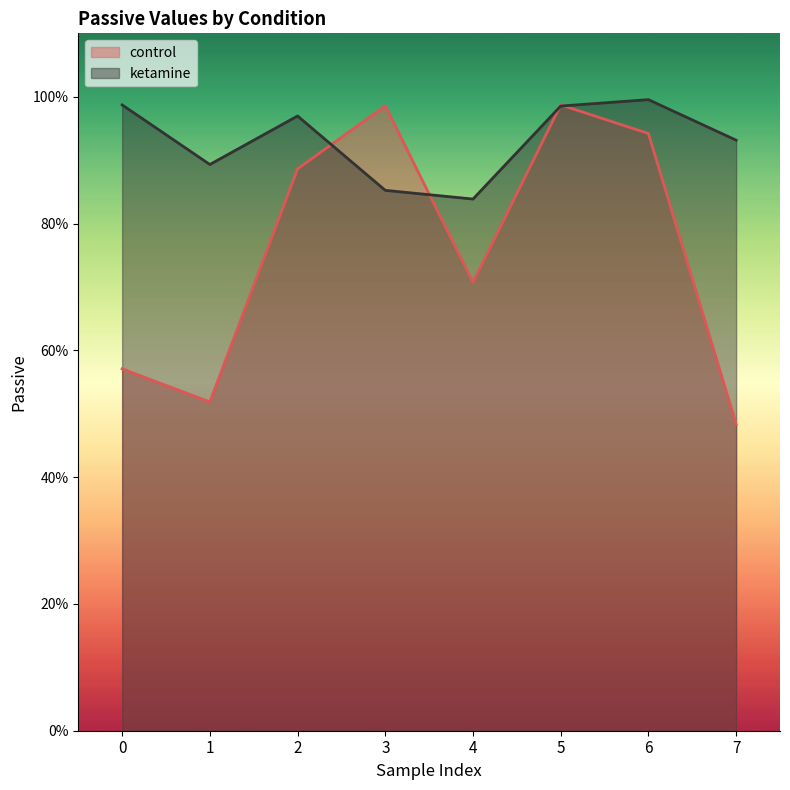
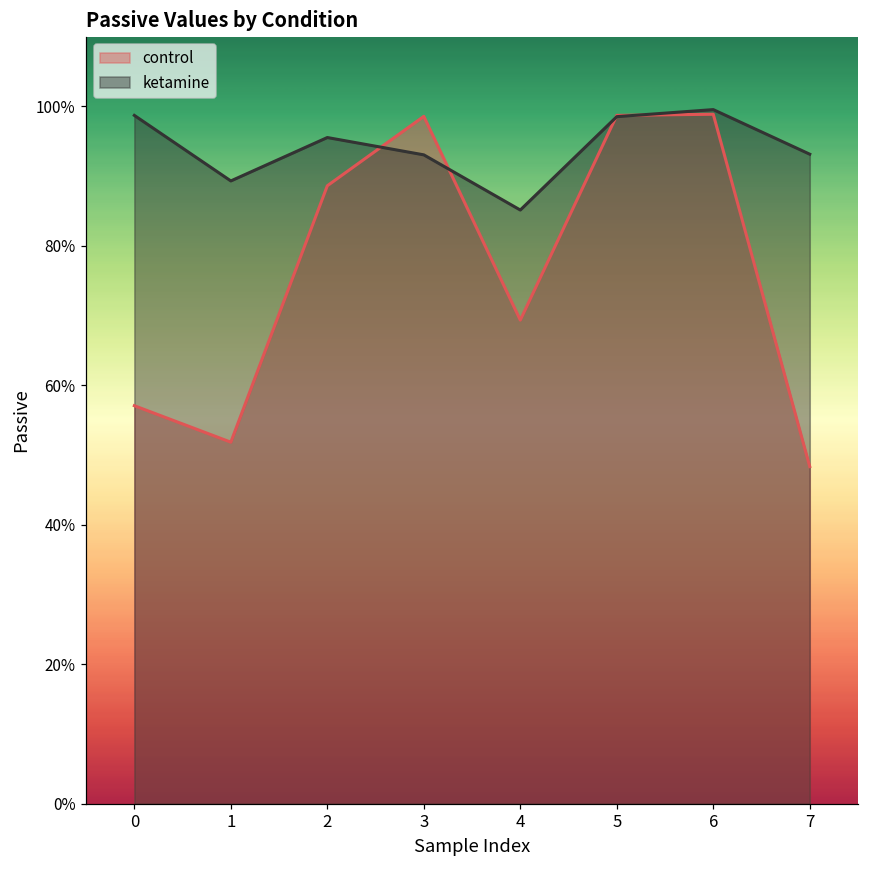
ketamine, 2: 97% -> 96%
ketamine, 3: 85% -> 93%
control, 4: 71% -> 69%
ketamine, 4: 84% -> 85%
control, 6: 94% -> 99%
